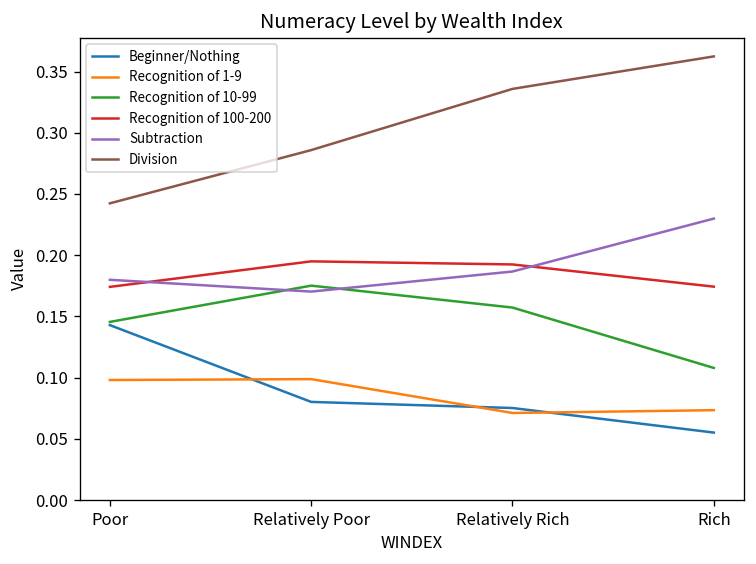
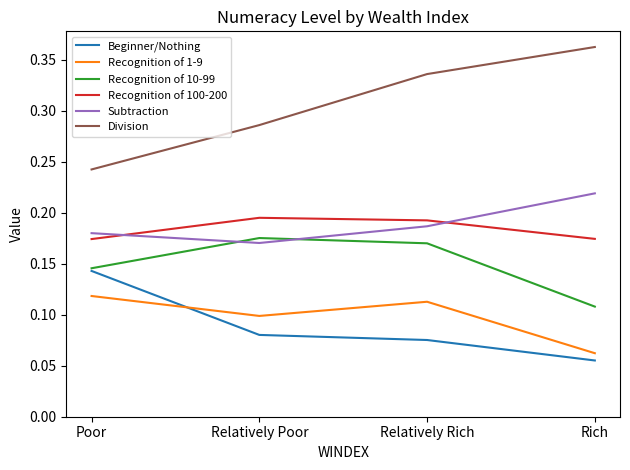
Recognition of 1-9, Poor: 0.098 -> 0.118
Recognition of 1-9, Relatively Rich: 0.071 -> 0.113
Recognition of 10-99, Relatively Rich: 0.157 -> 0.170
Recognition of 1-9, Rich: 0.073 -> 0.062
Subtraction, Rich: 0.230 -> 0.219
